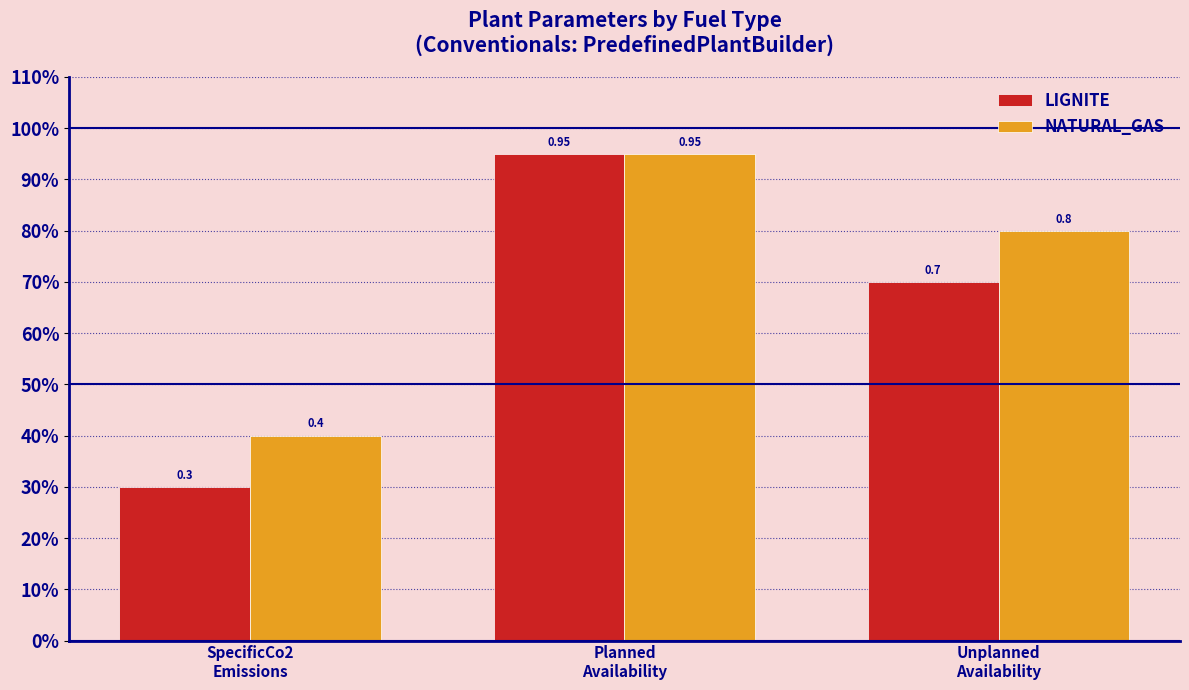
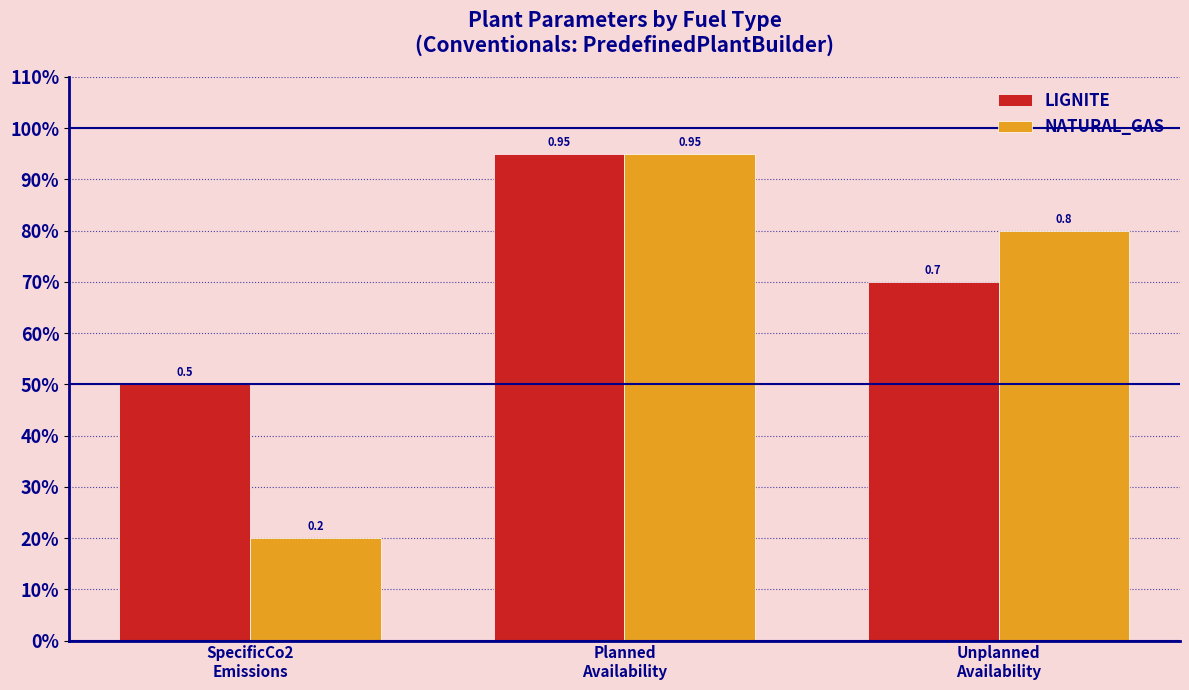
LIGNITE, SpecificCo2 Emissions: 0.3 -> 0.5
NATURAL_GAS, SpecificCo2 Emissions: 0.4 -> 0.2
